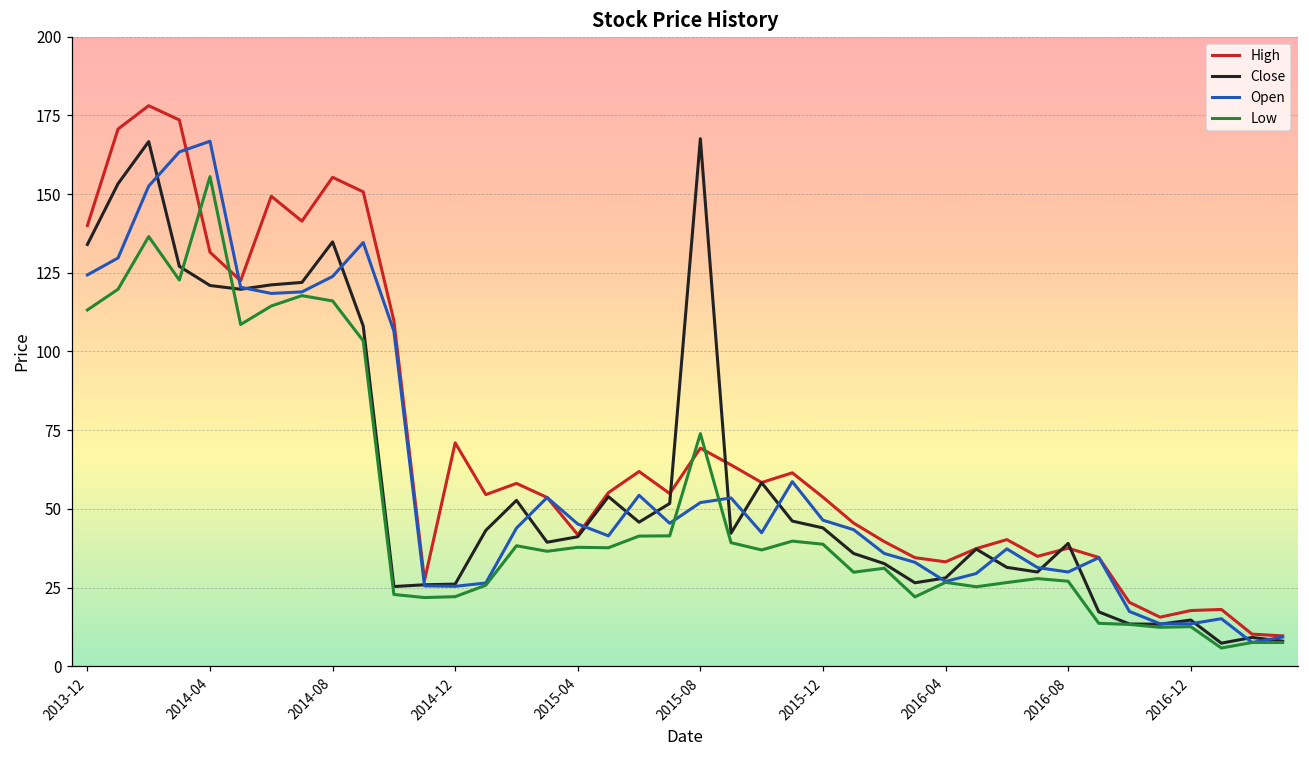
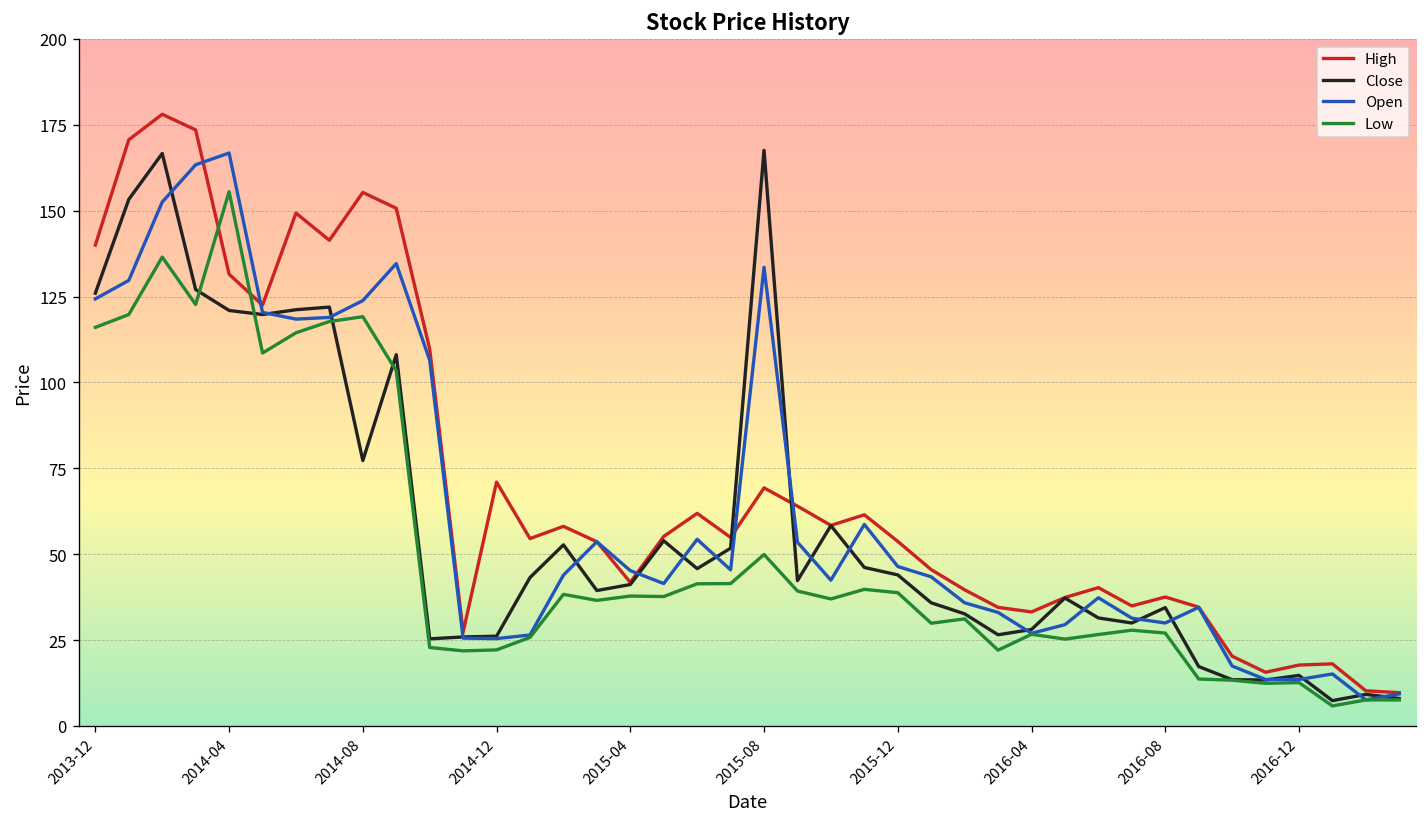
Close, 2013-12: 134 -> 126
Low, 2013-12: 113 -> 116
Close, 2014-08: 135 -> 77
Low, 2014-08: 116 -> 119
Open, 2015-08: 52 -> 134
Low, 2015-08: 74 -> 50
Close, 2016-08: 39 -> 34
